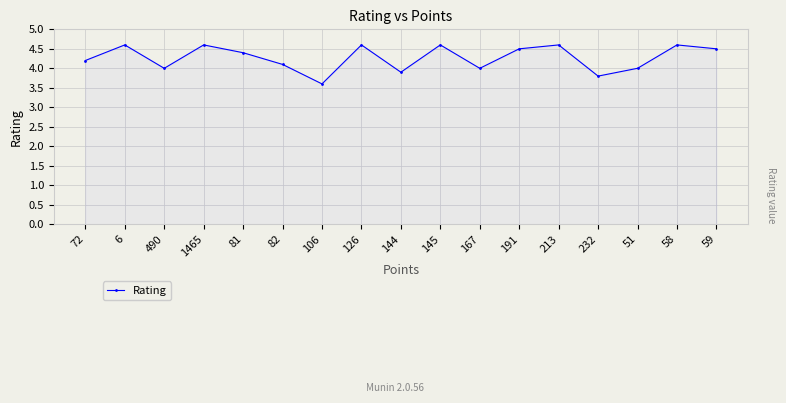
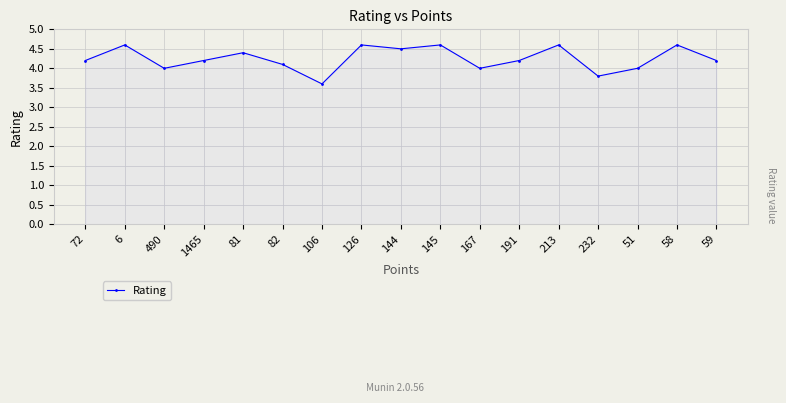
1465: 4.6 -> 4.2
144: 3.9 -> 4.5
191: 4.5 -> 4.2
59: 4.5 -> 4.2
